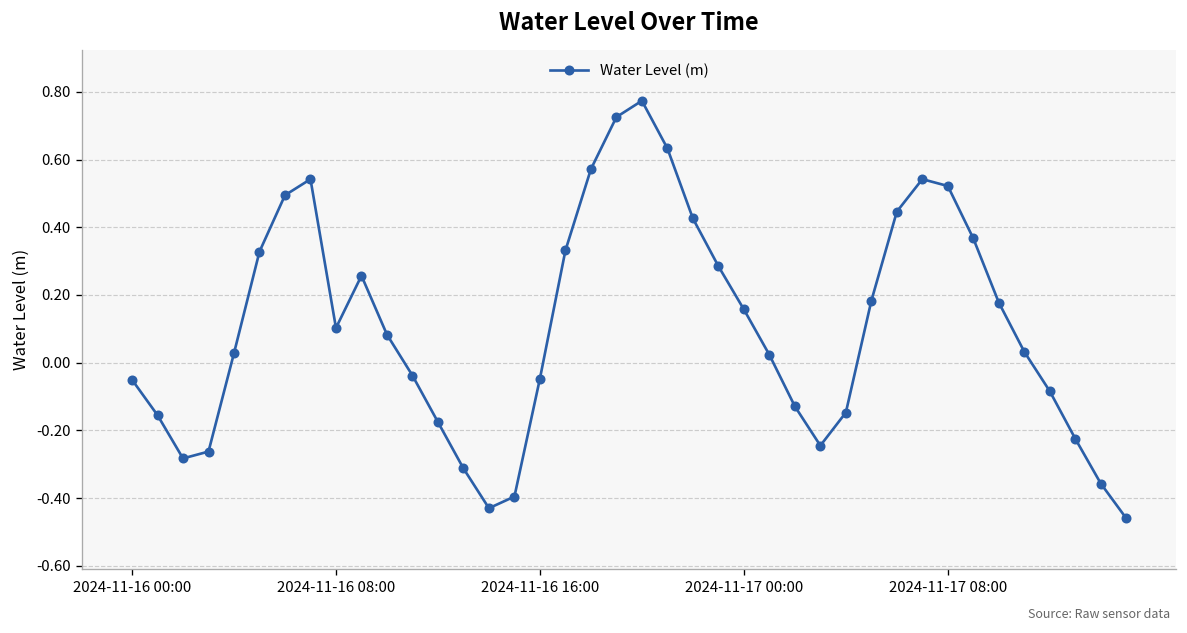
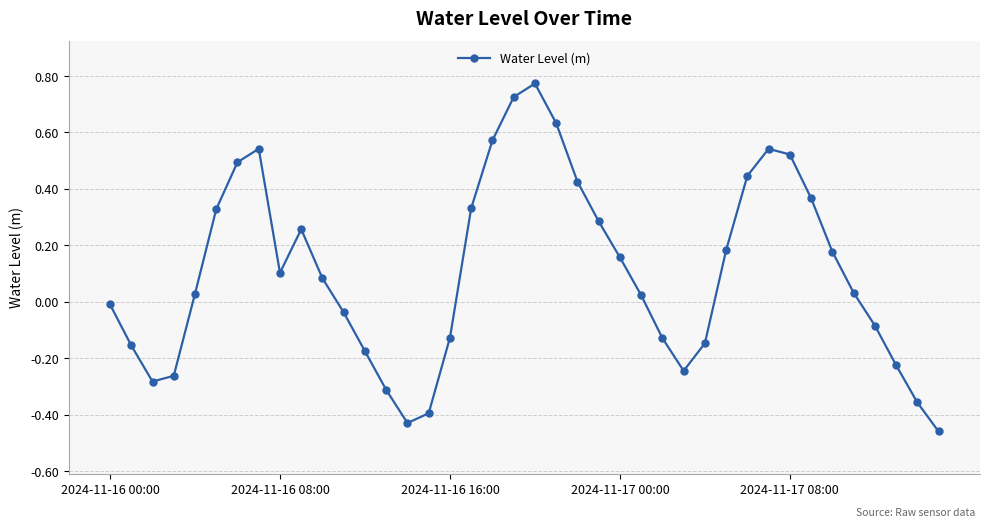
2024-11-16 00:00: -0.05 -> -0.01
2024-11-16 16:00: -0.05 -> -0.13
